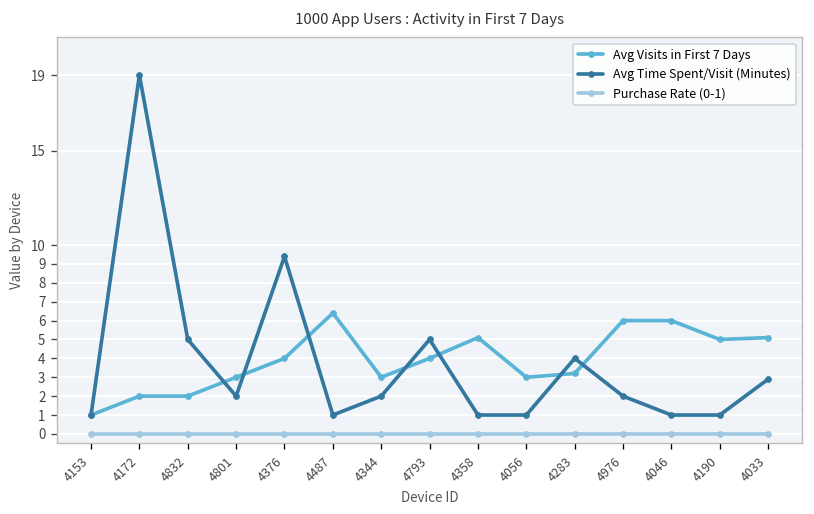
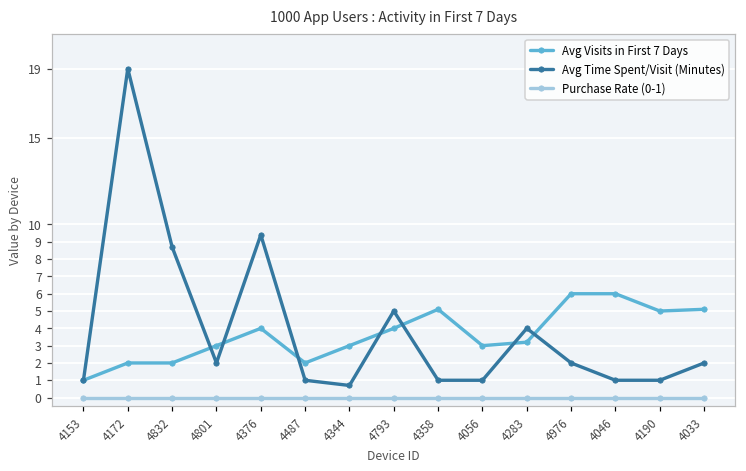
Avg Time Spent/Visit (Minutes), 4832: 5.0 -> 8.7
Avg Visits in First 7 Days, 4487: 6.4 -> 2.0
Avg Time Spent/Visit (Minutes), 4344: 2.0 -> 0.7
Avg Time Spent/Visit (Minutes), 4033: 2.9 -> 2.0
